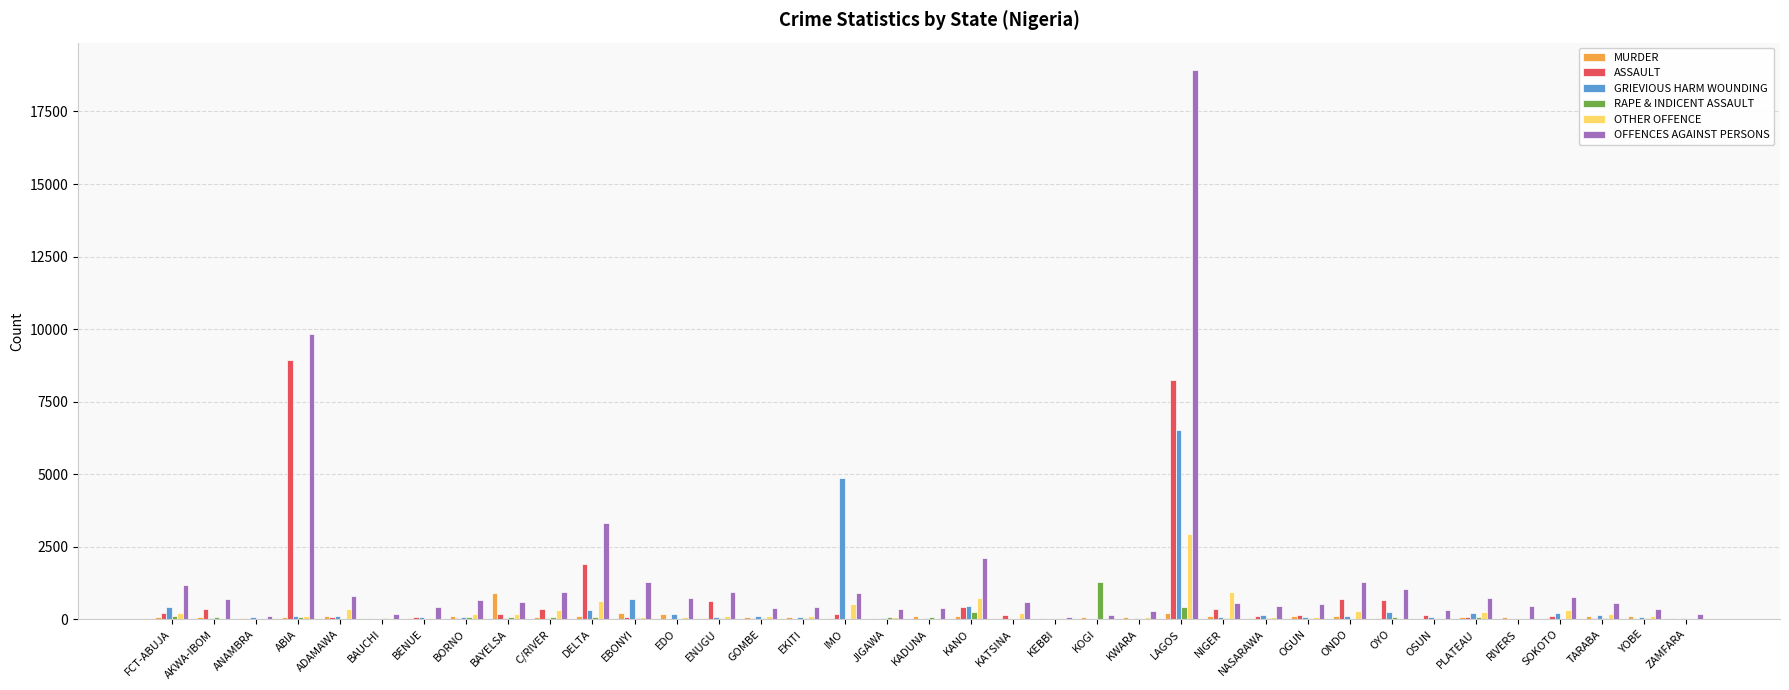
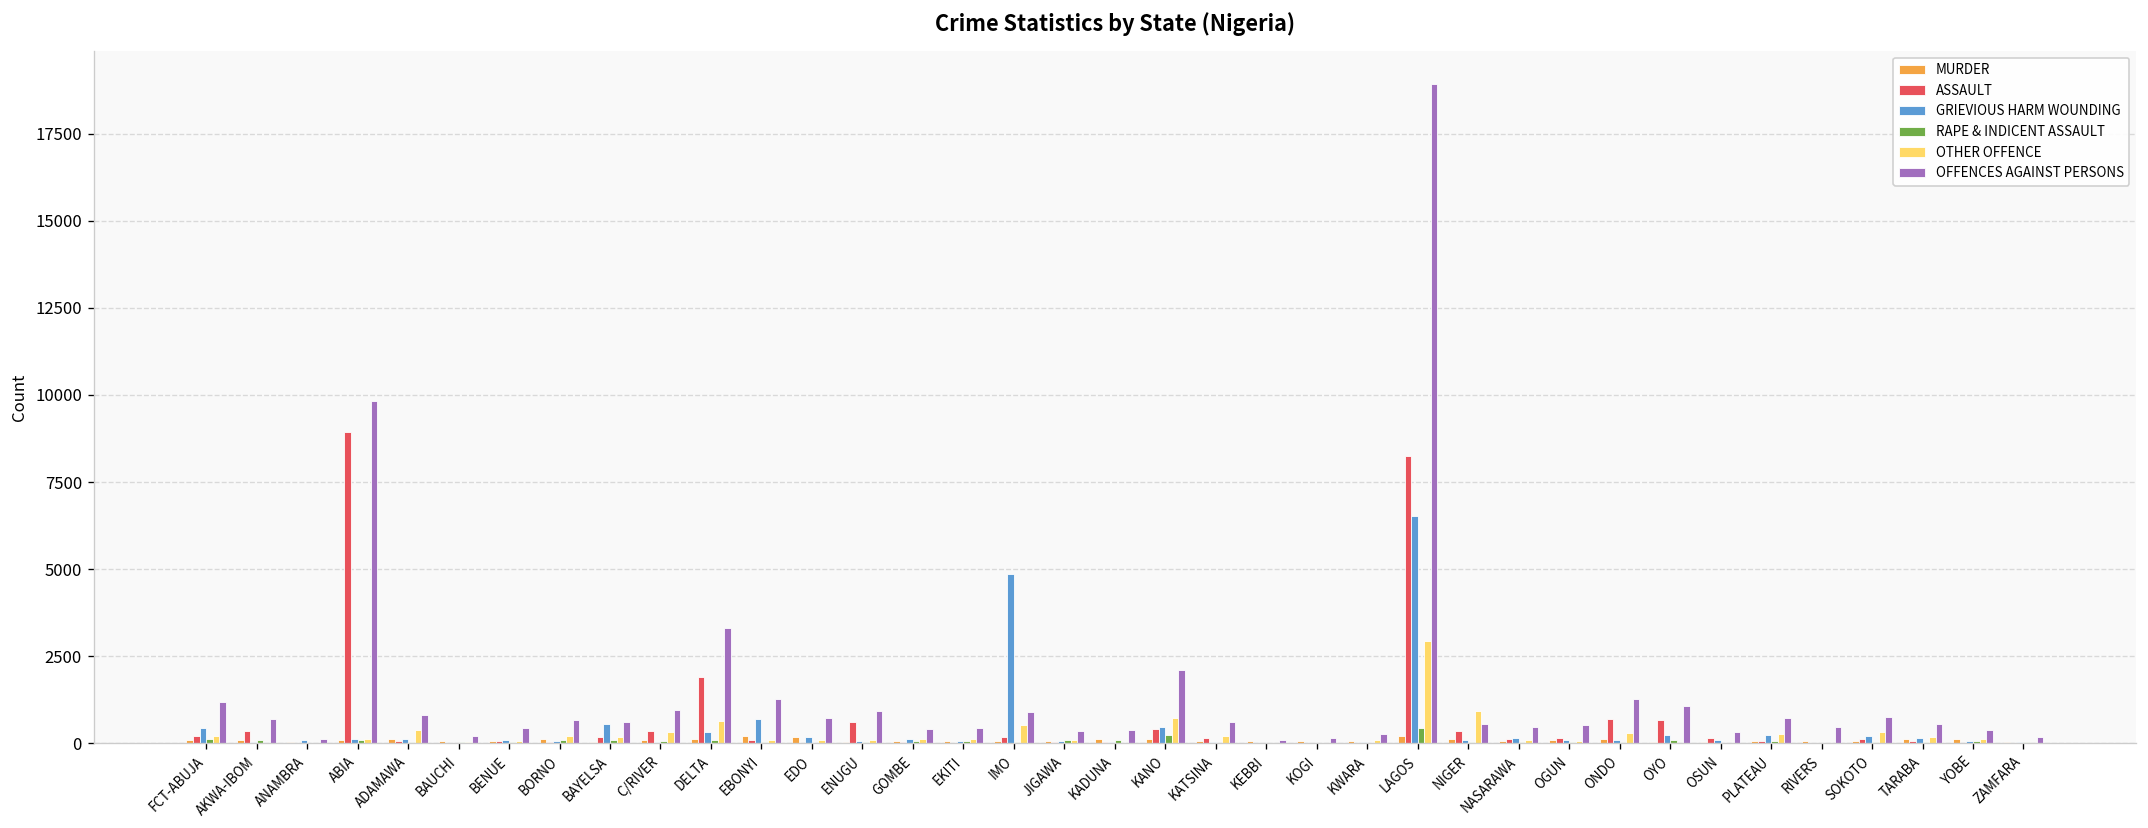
MURDER, BAYELSA: 900 -> 0
GRIEVIOUS HARM WOUNDING, BAYELSA: 0 -> 600
RAPE & INDICENT ASSAULT, KOGI: 1300 -> 0
